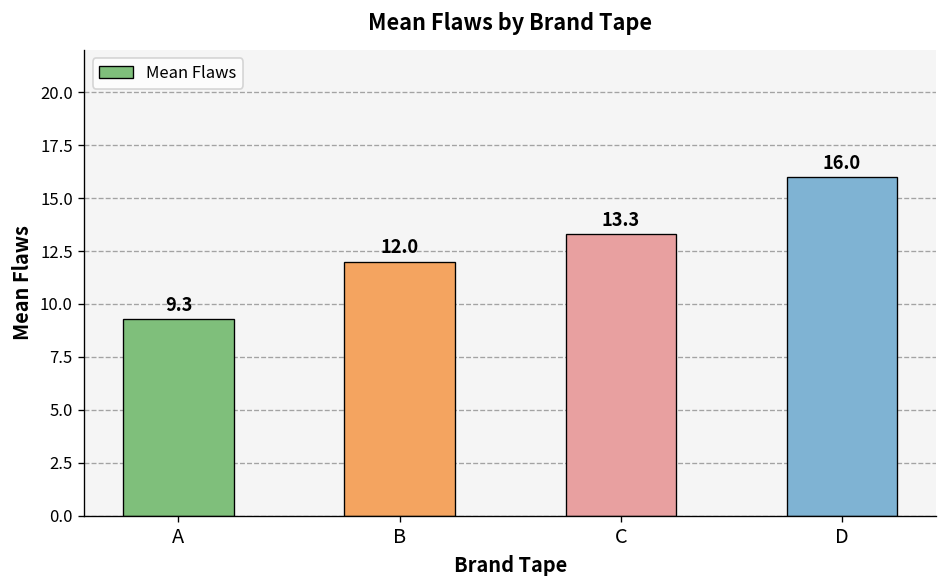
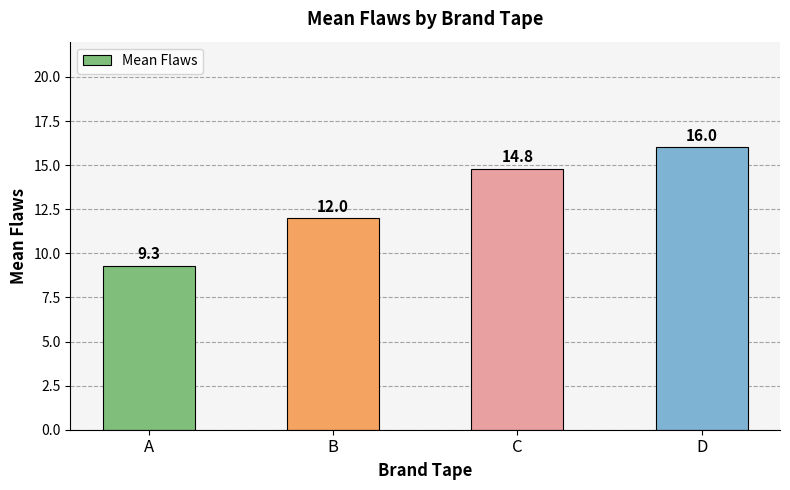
C: 13.3 -> 14.8
